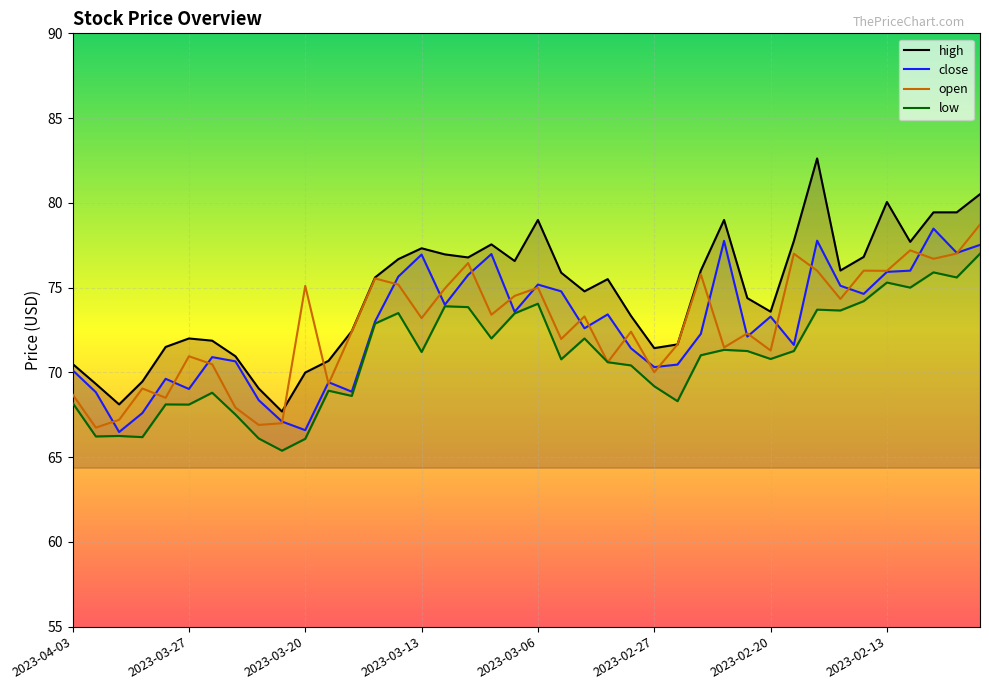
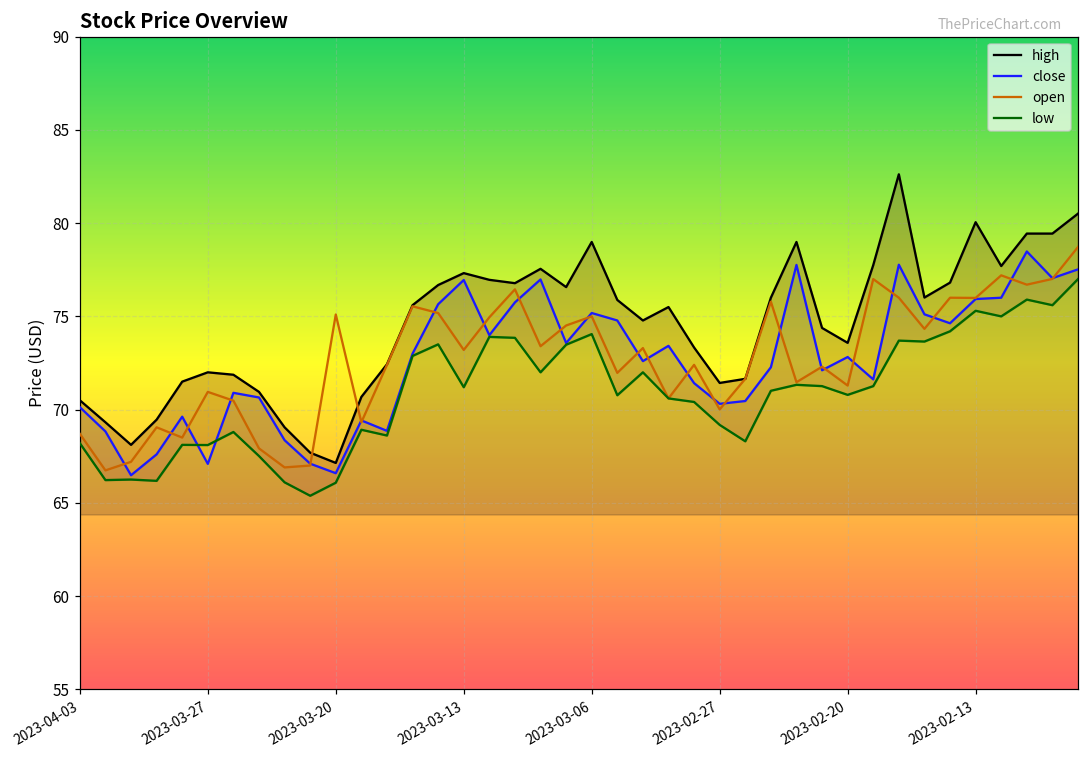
close, 2023-03-27: 69.0 -> 67.1
high, 2023-03-20: 70.0 -> 67.1
close, 2023-02-20: 73.3 -> 72.8
